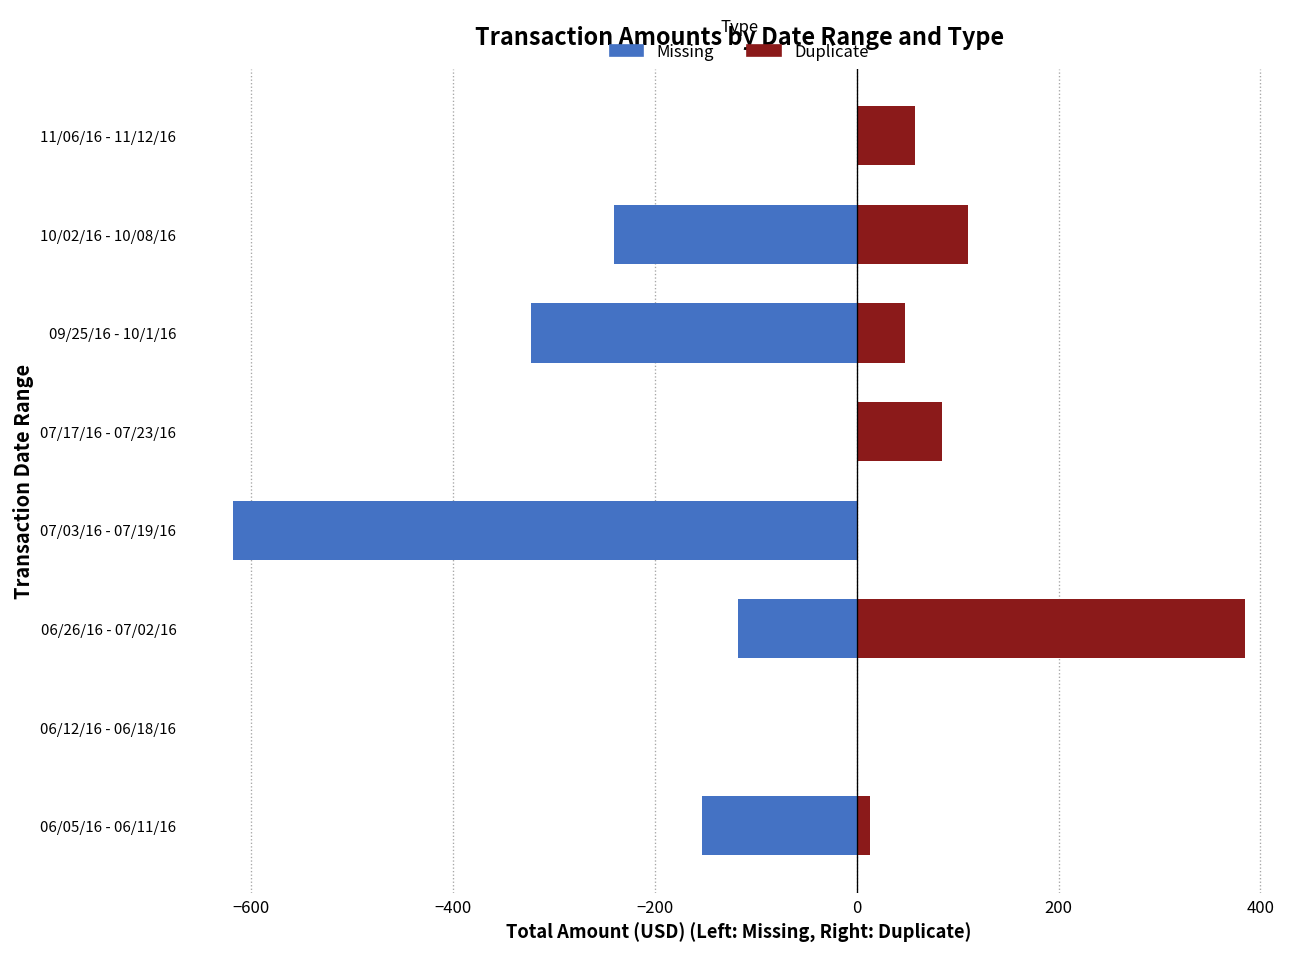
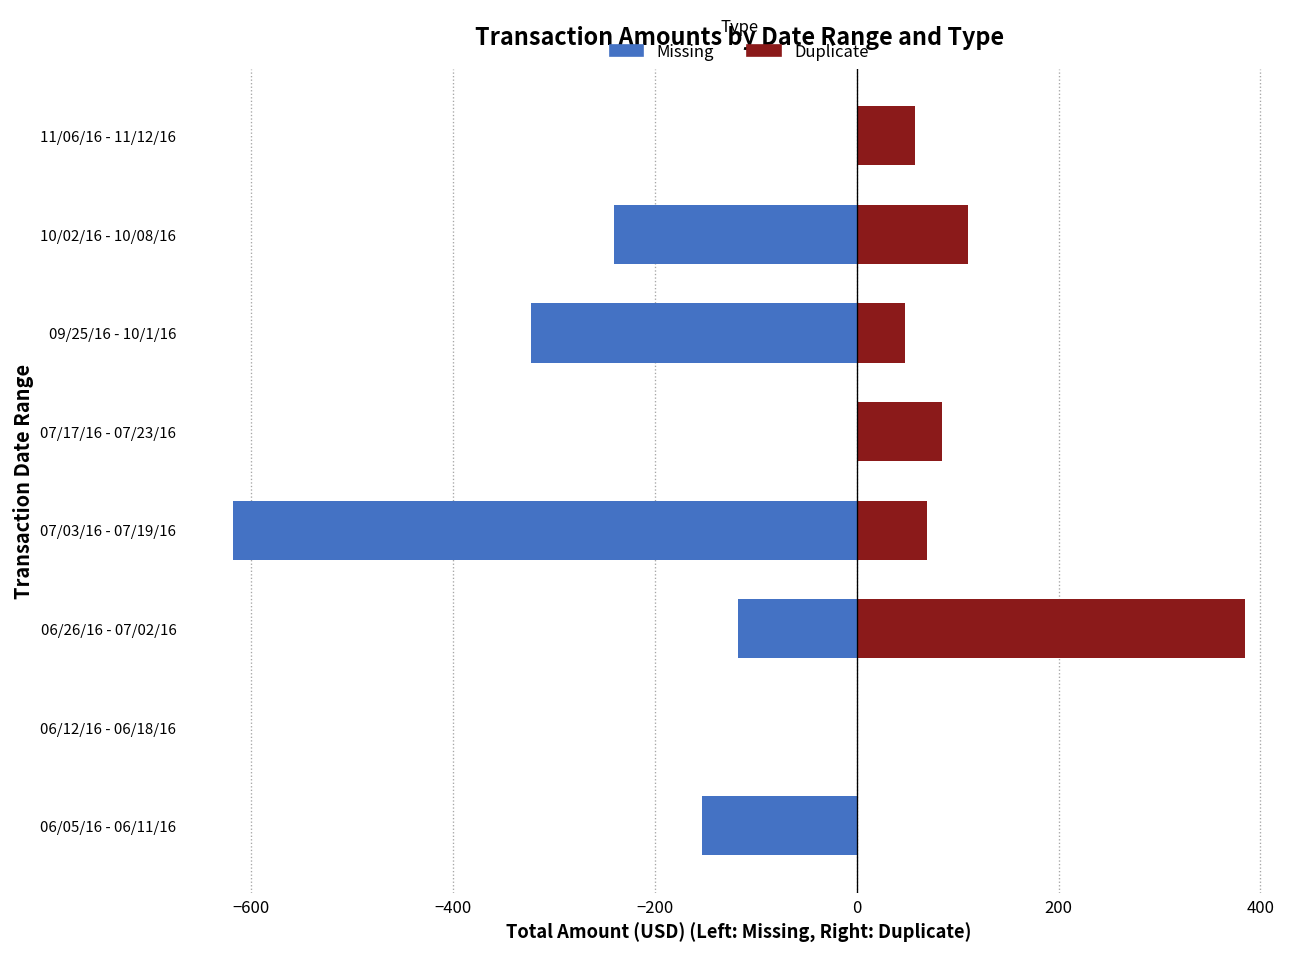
Duplicate, 07/03/16 - 07/19/16: 0 -> 70
Duplicate, 06/05/16 - 06/11/16: 10 -> 0
